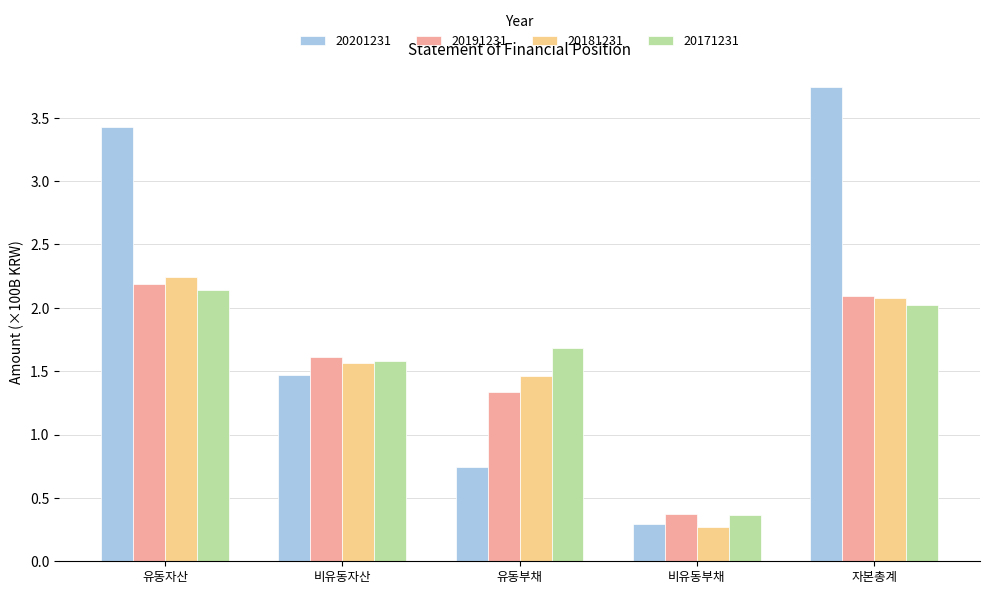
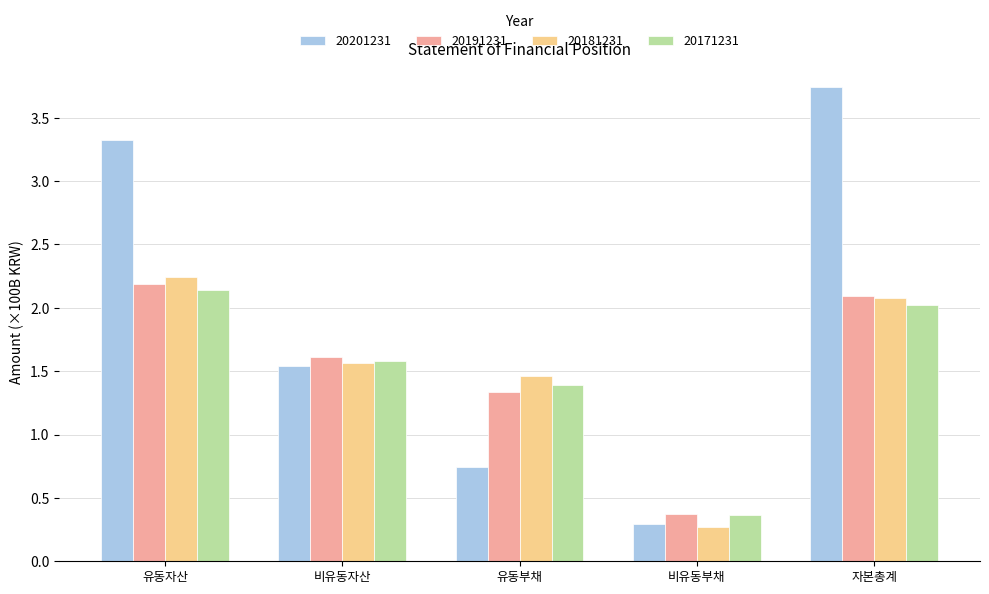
20201231, 유동자산: 3.43 -> 3.33
20201231, 비유동자산: 1.47 -> 1.54
20171231, 유동부채: 1.68 -> 1.39
